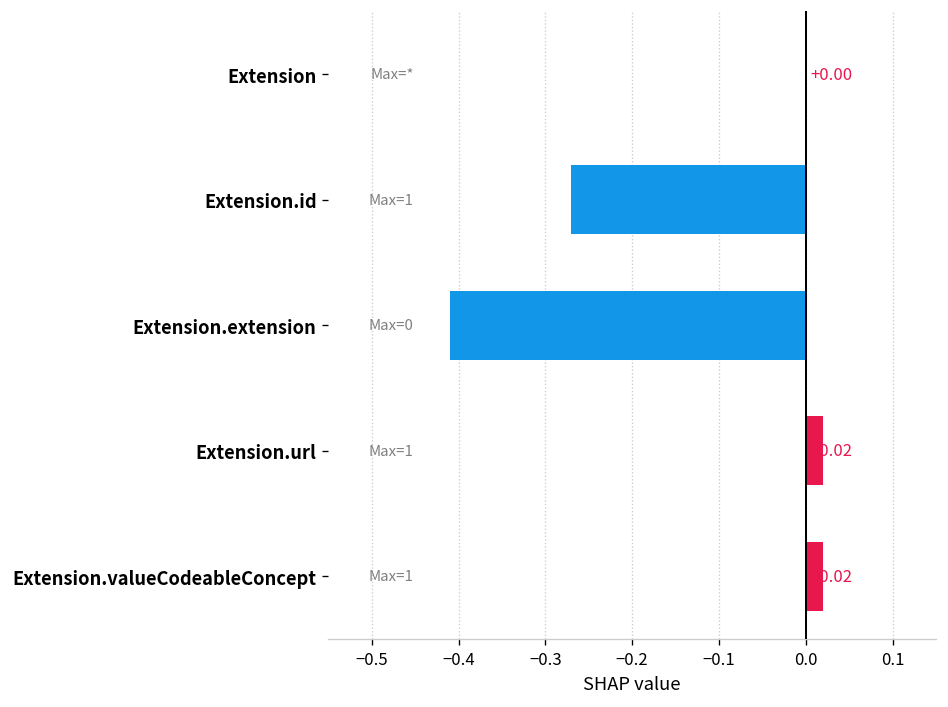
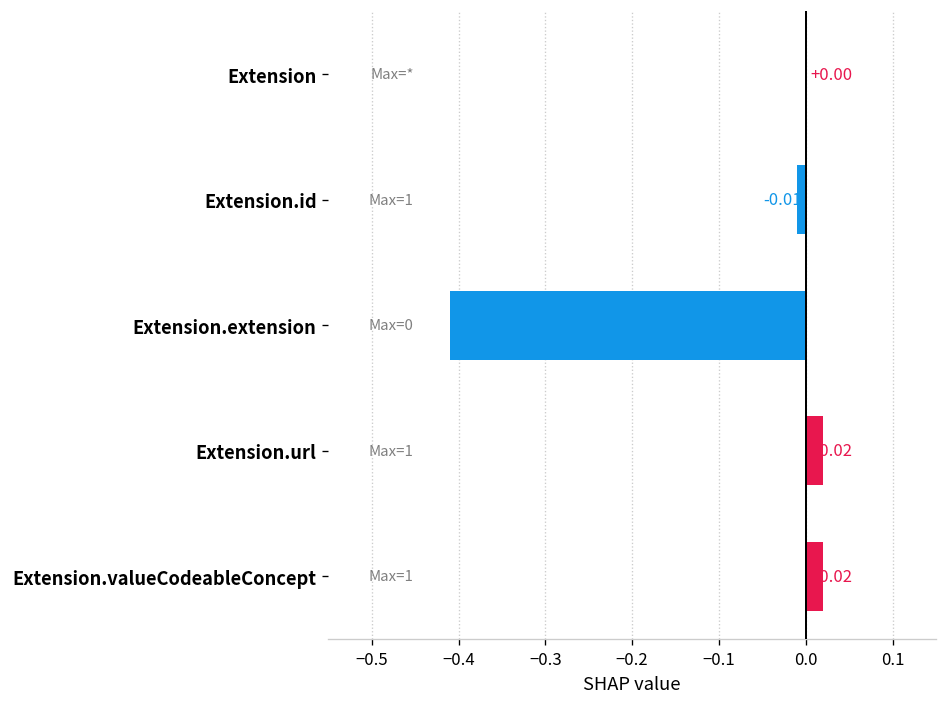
Extension.id: -0.27 -> -0.01
